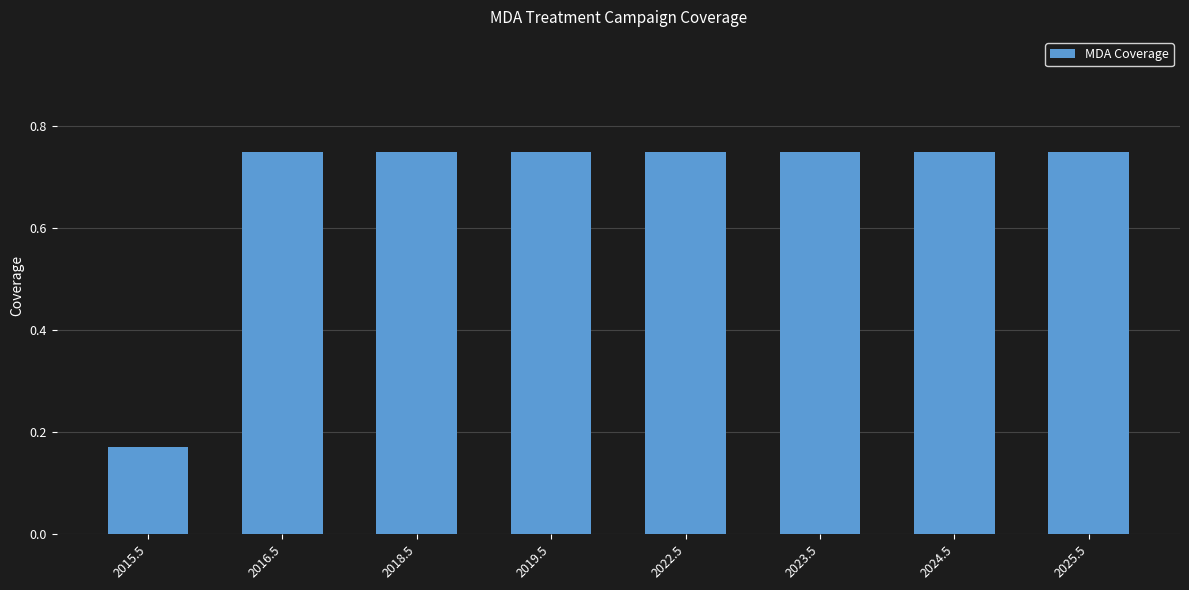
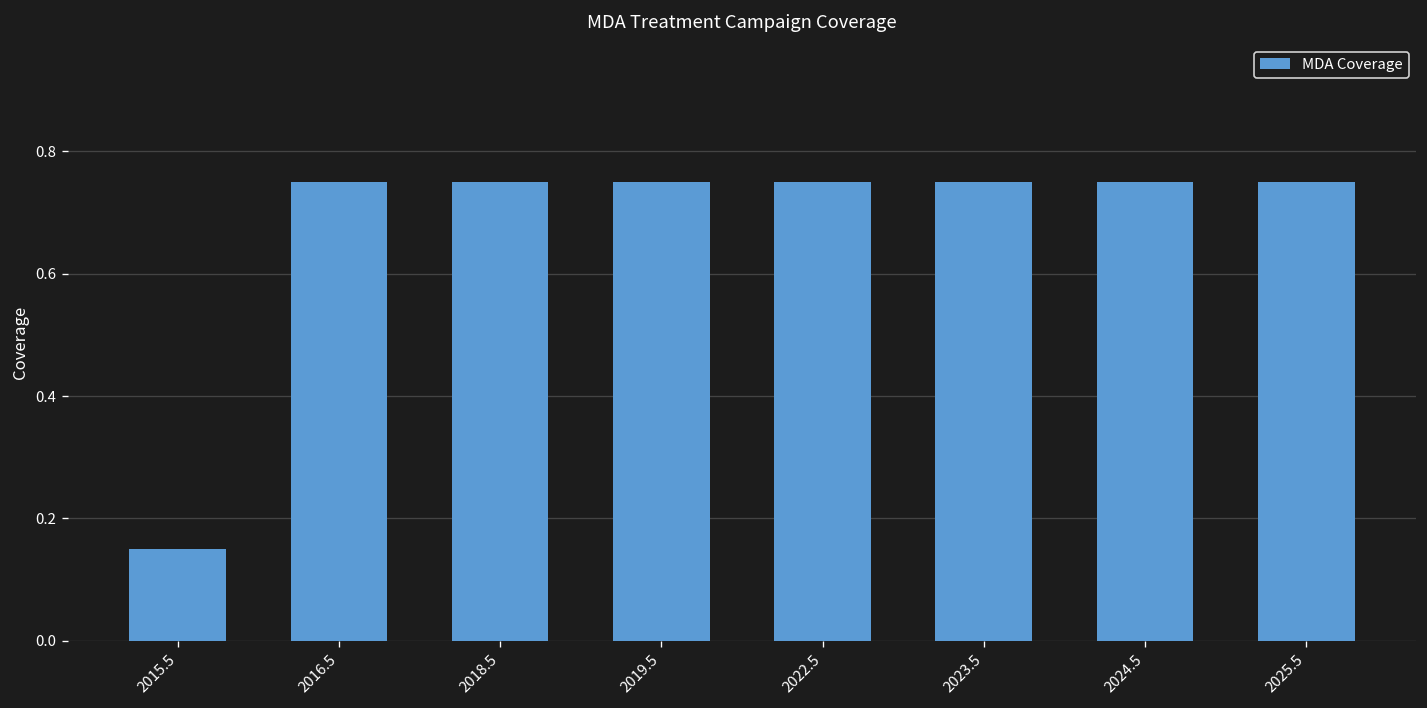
2015.5: 0.17 -> 0.15
